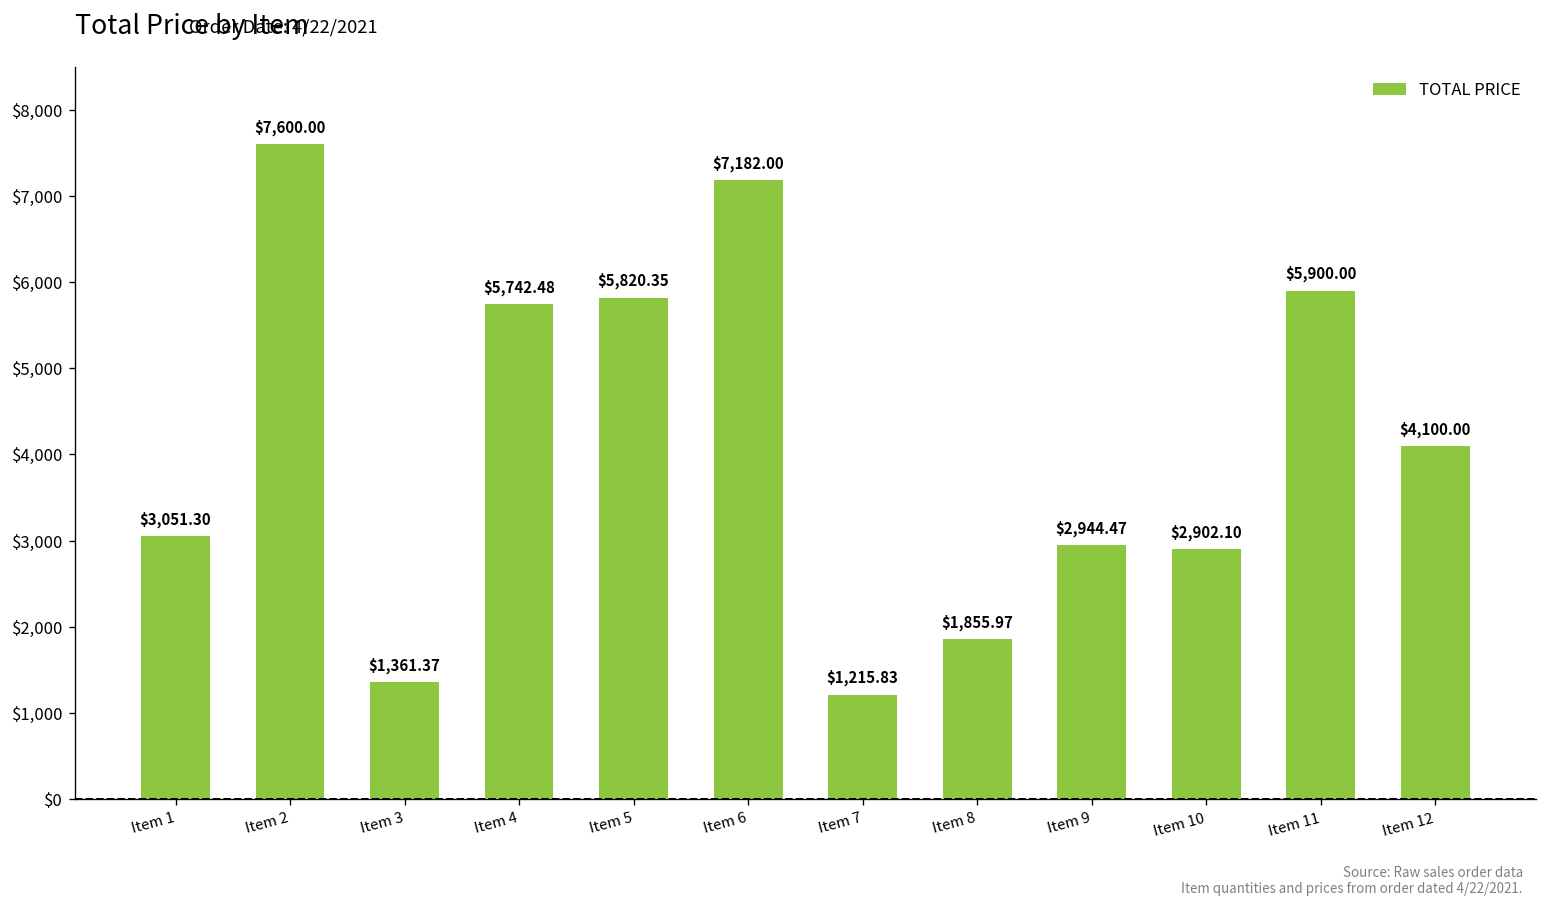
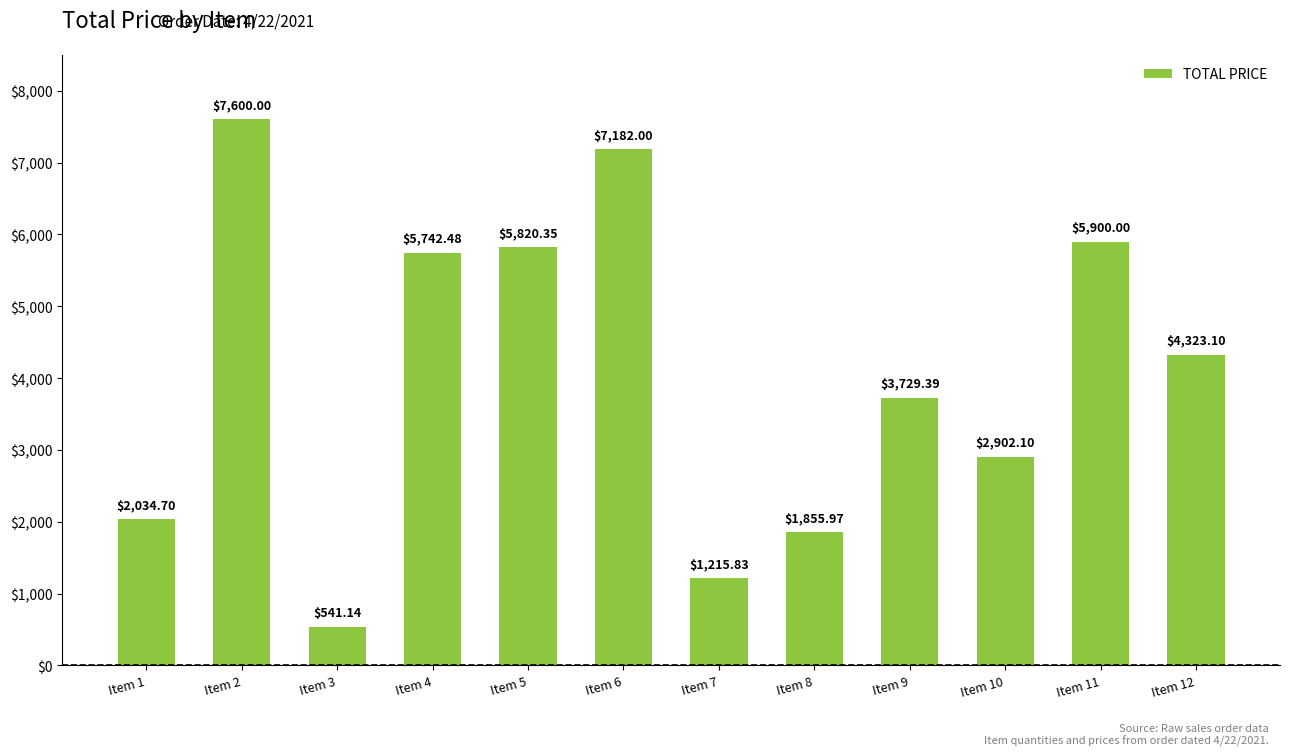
Item 1: $3,051.30 -> $2,034.70
Item 3: $1,361.37 -> $541.14
Item 9: $2,944.47 -> $3,729.39
Item 12: $4,100.00 -> $4,323.10
